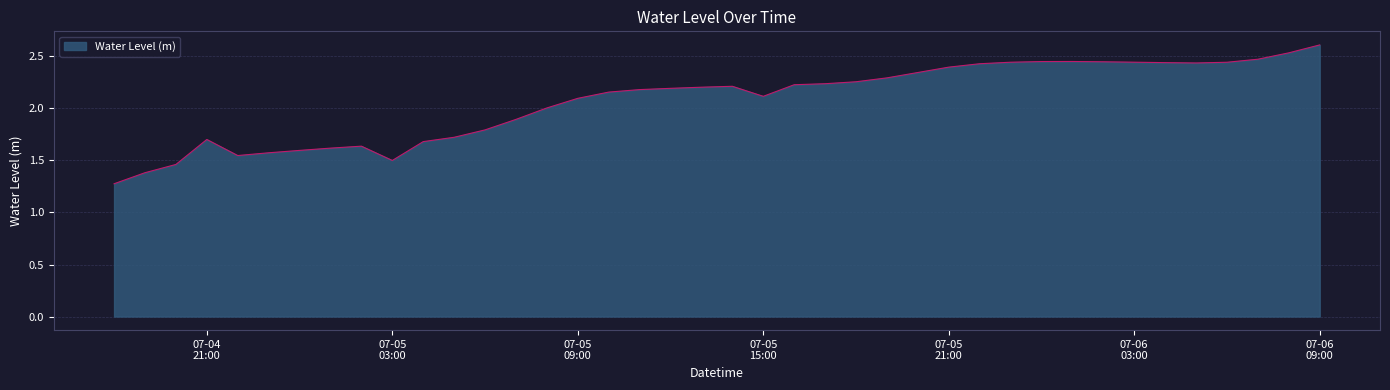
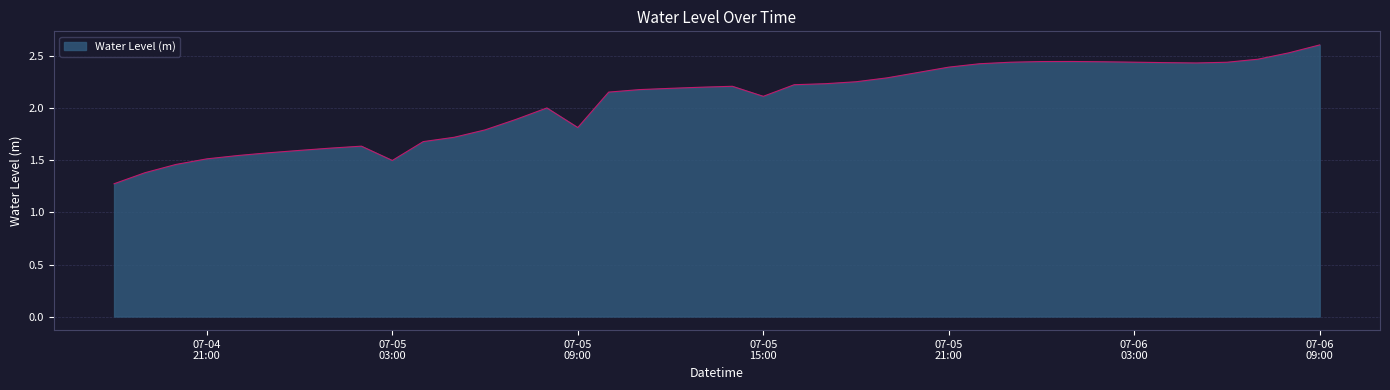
07-04 21:00: 1.70 -> 1.52
07-05 09:00: 2.10 -> 1.82
